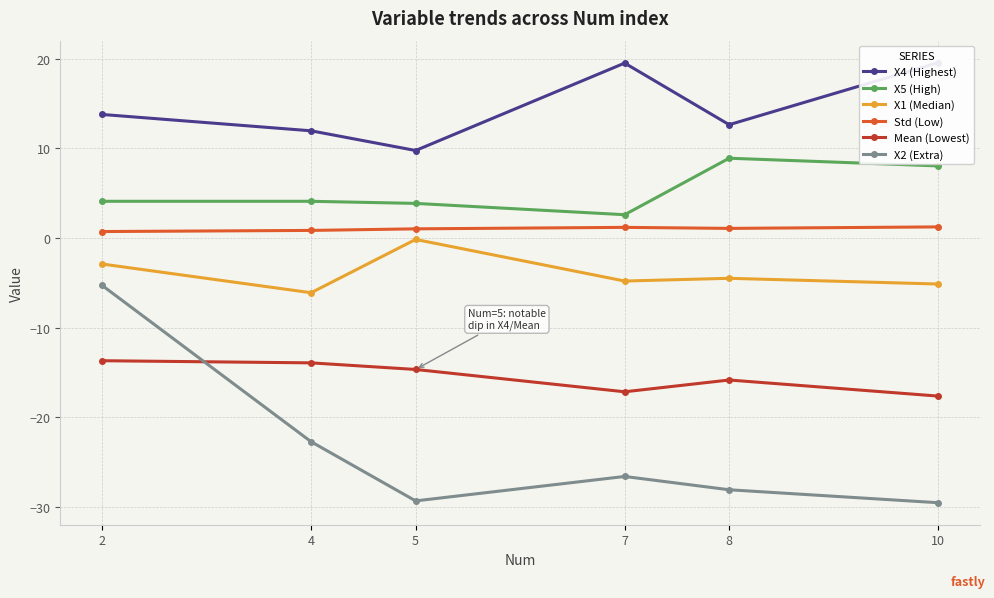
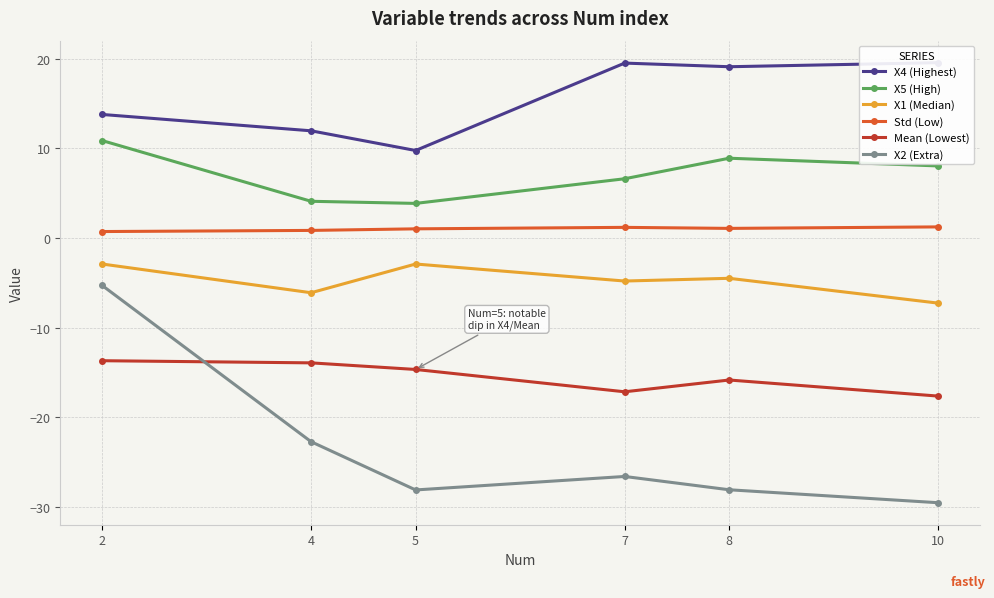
X5 (High), 2: 4 -> 11
X1 (Median), 5: 0 -> -3
X2 (Extra), 5: -29 -> -28
X5 (High), 7: 3 -> 7
X4 (Highest), 8: 13 -> 19
X1 (Median), 10: -5 -> -7
